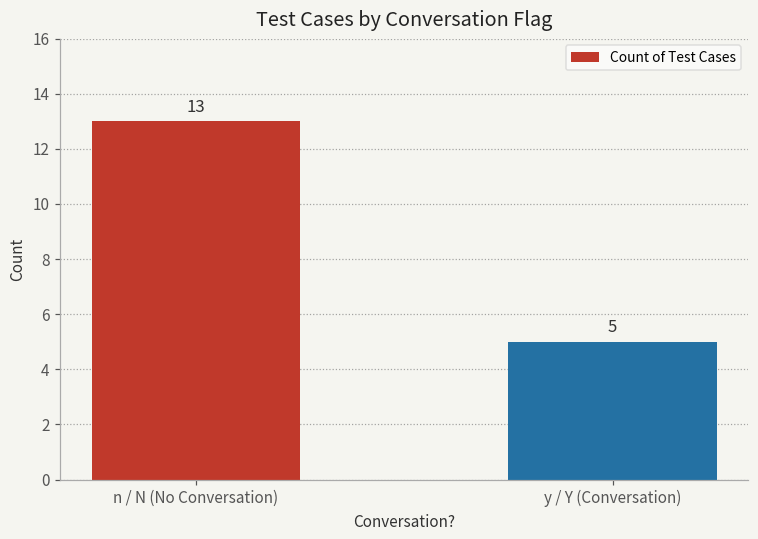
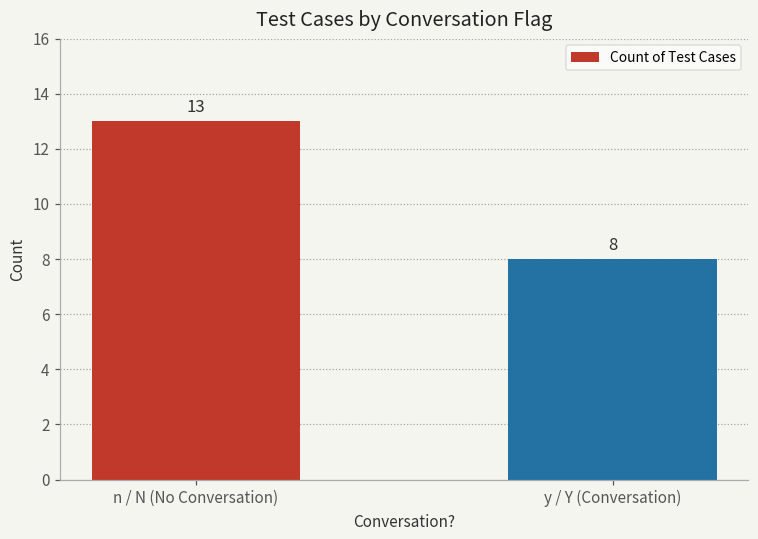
y / Y (Conversation): 5 -> 8
